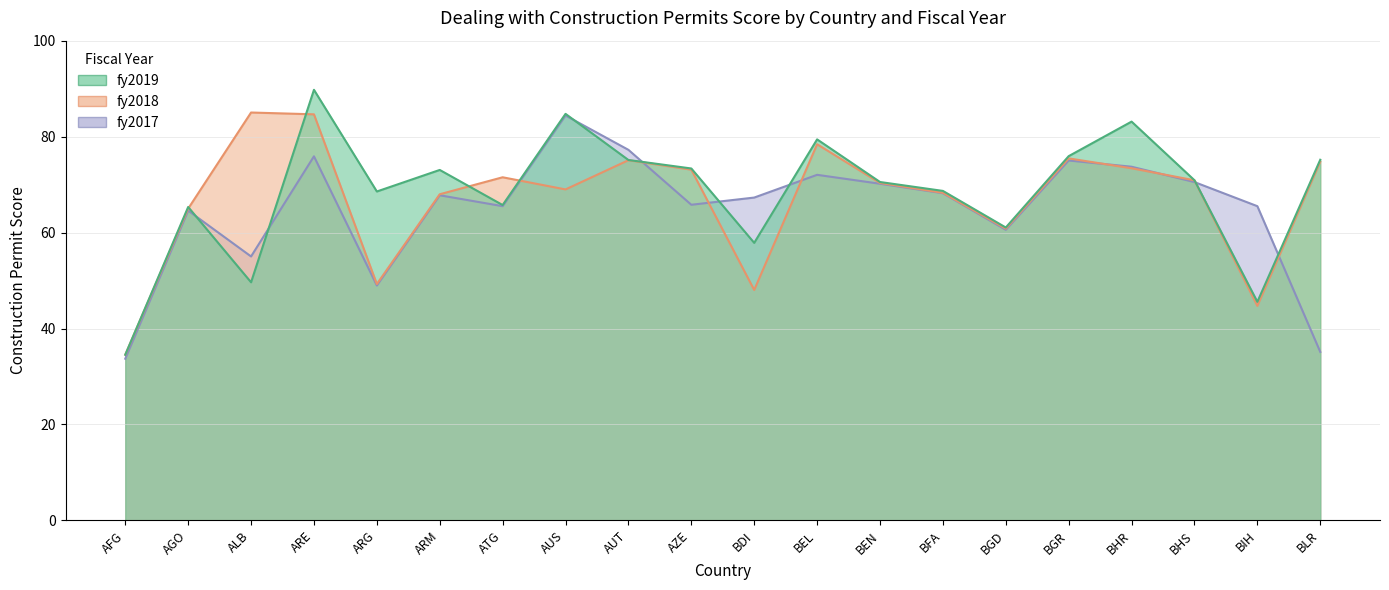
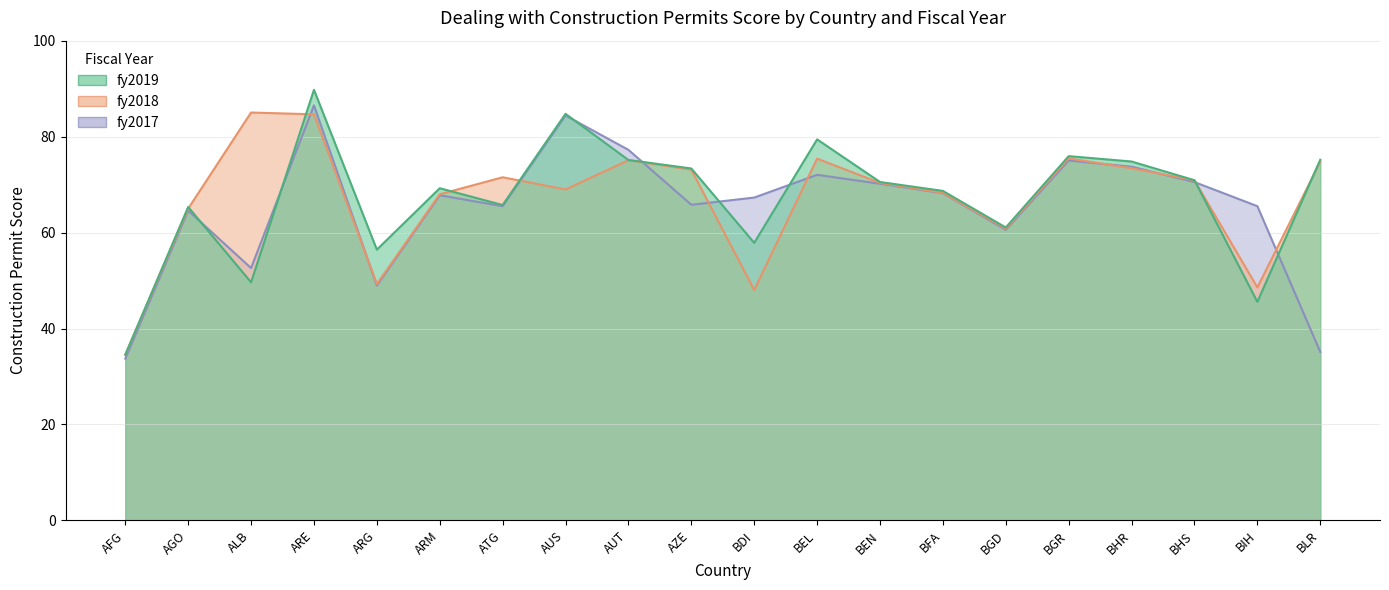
fy2017, ALB: 55 -> 53
fy2017, ARE: 76 -> 87
fy2019, ARG: 69 -> 56
fy2019, ARM: 73 -> 69
fy2018, BEL: 78 -> 75
fy2019, BHR: 83 -> 75
fy2018, BIH: 45 -> 49
